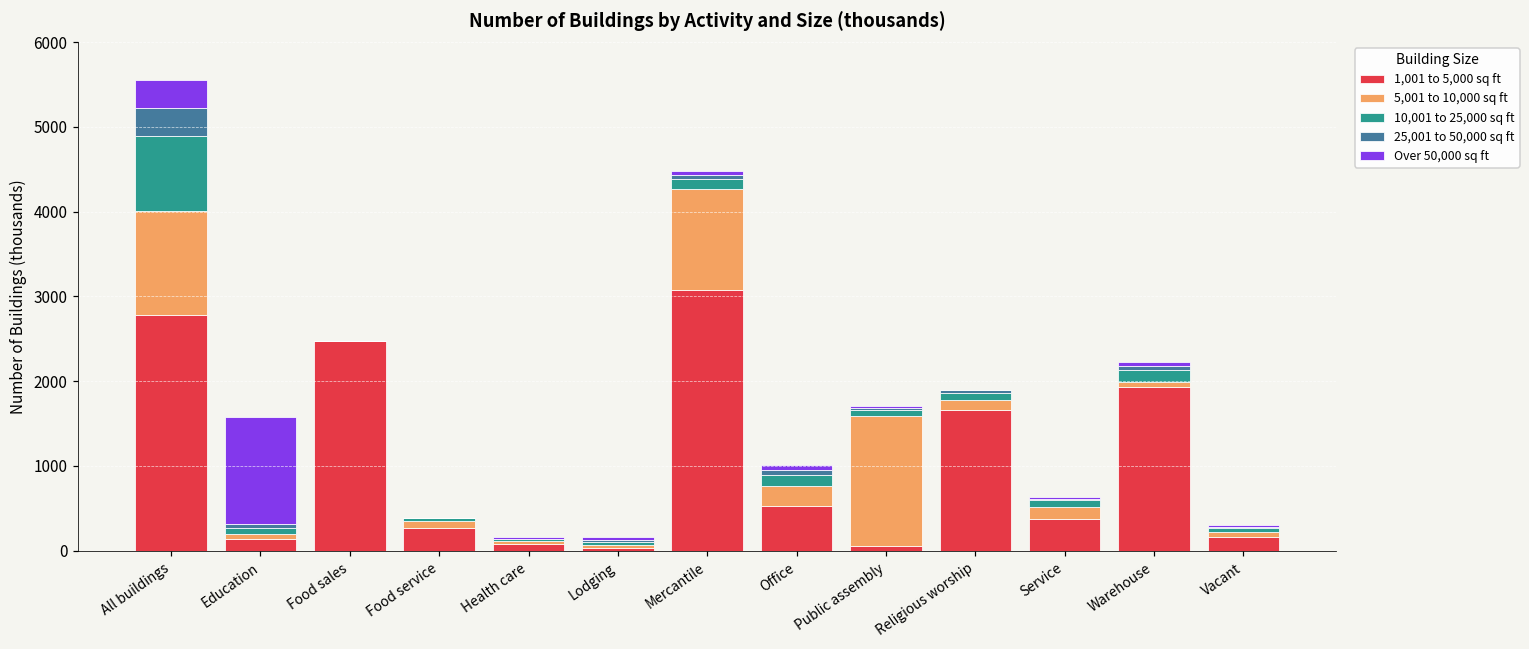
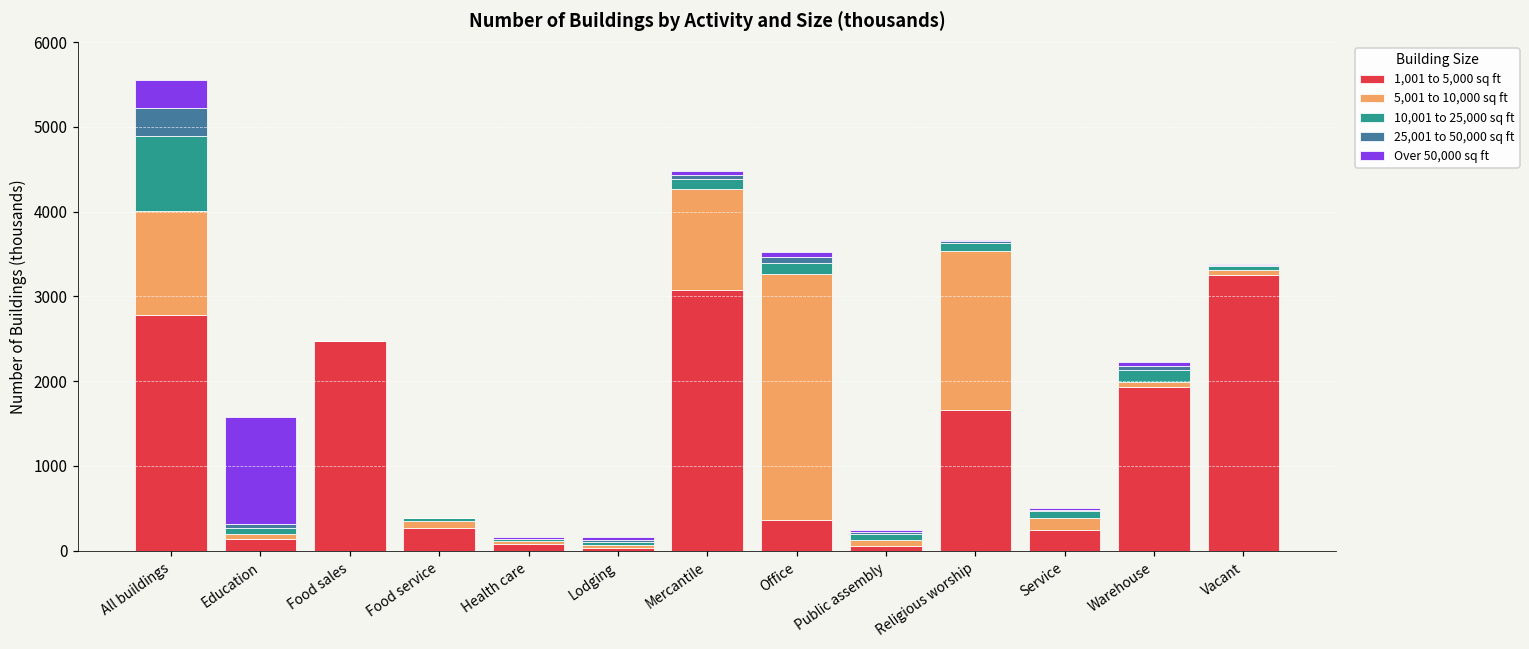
1,001 to 5,000 sq ft, Office: 500 -> 400
5,001 to 10,000 sq ft, Office: 200 -> 2900
5,001 to 10,000 sq ft, Public assembly: 1500 -> 100
5,001 to 10,000 sq ft, Religious worship: 100 -> 1900
1,001 to 5,000 sq ft, Service: 400 -> 200
1,001 to 5,000 sq ft, Vacant: 200 -> 3300
